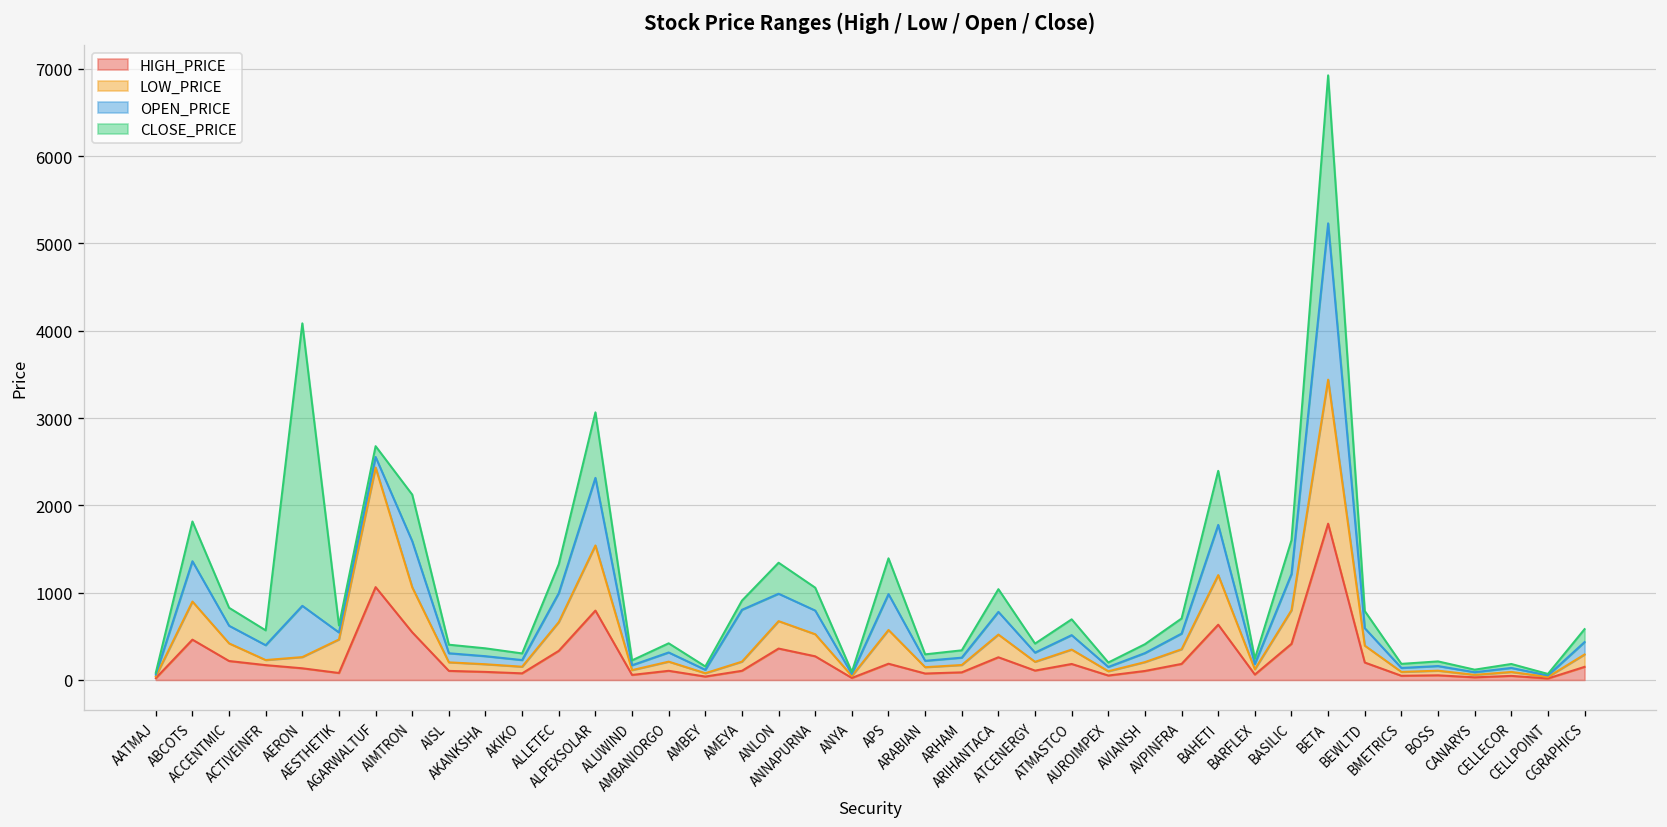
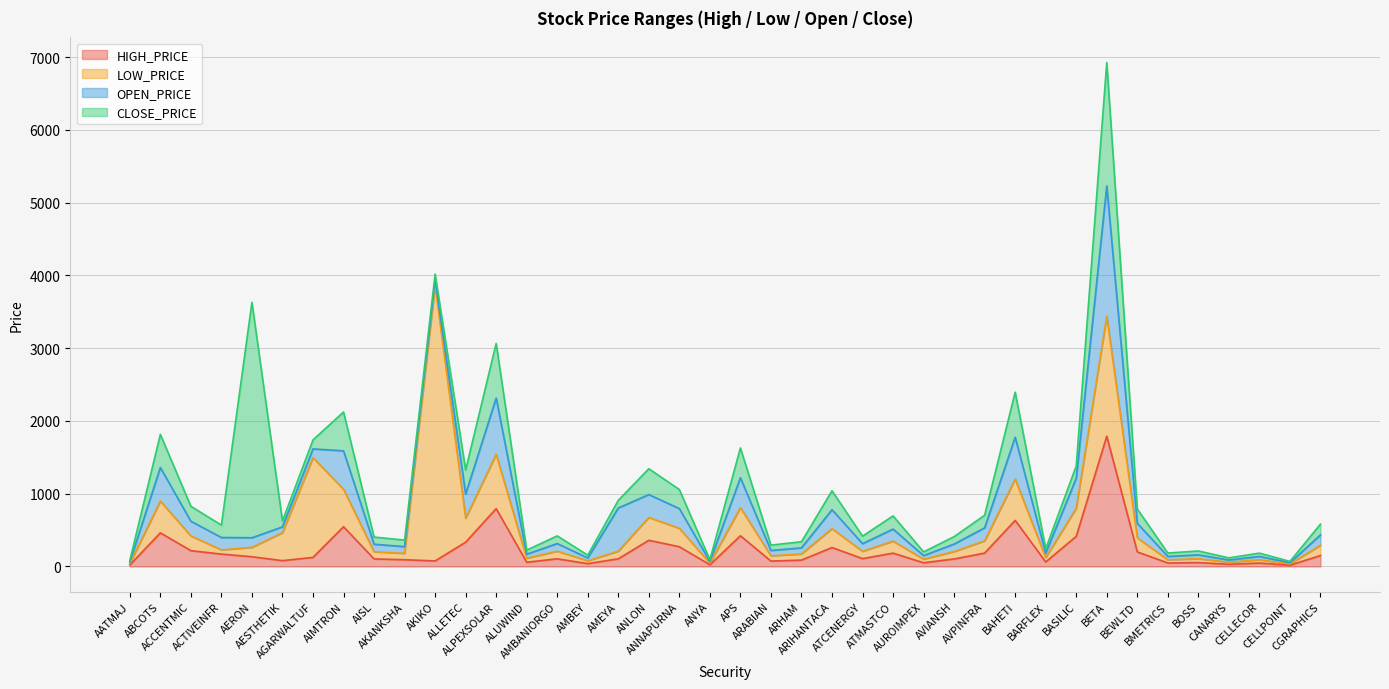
OPEN_PRICE, AERON: 600 -> 100
HIGH_PRICE, AGARWALTUF: 1100 -> 100
LOW_PRICE, AKIKO: 100 -> 3800
HIGH_PRICE, APS: 200 -> 400
CLOSE_PRICE, BASILIC: 400 -> 200
